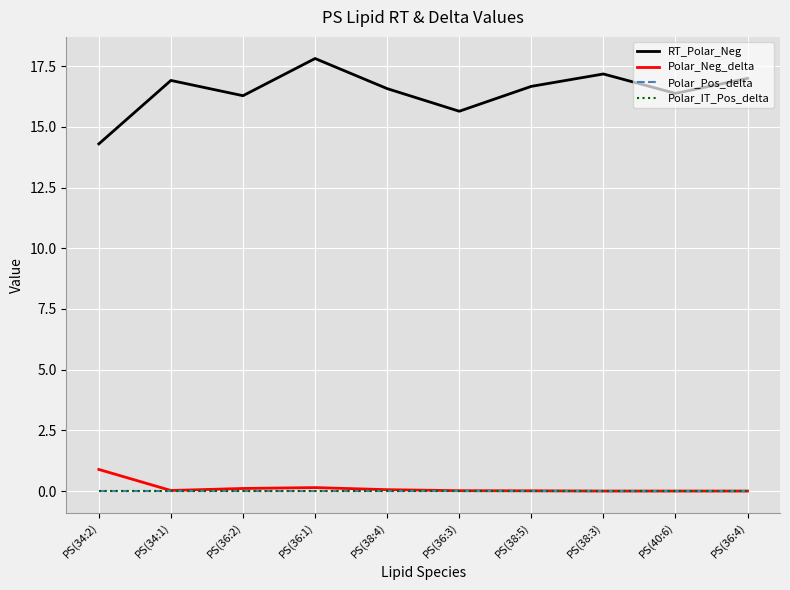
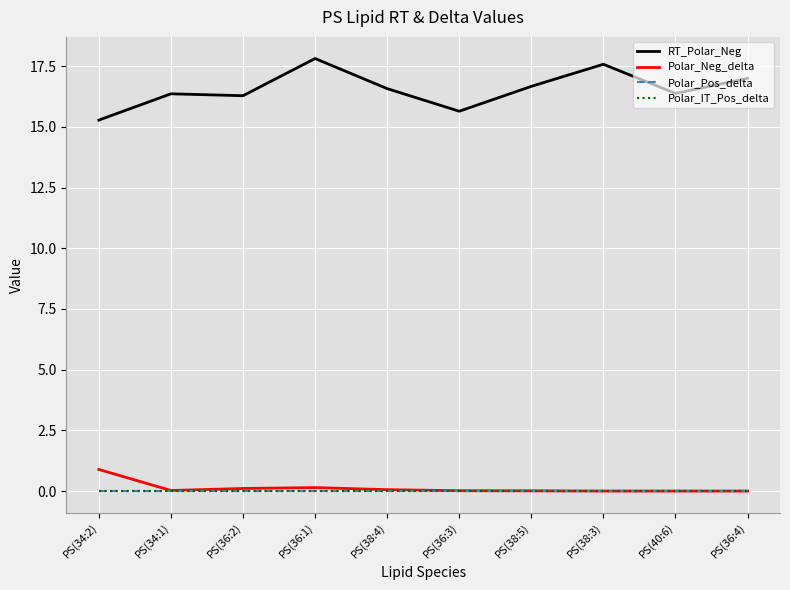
RT_Polar_Neg, PS(34:2): 14.3 -> 15.3
RT_Polar_Neg, PS(34:1): 16.9 -> 16.4
RT_Polar_Neg, PS(38:3): 17.2 -> 17.6
